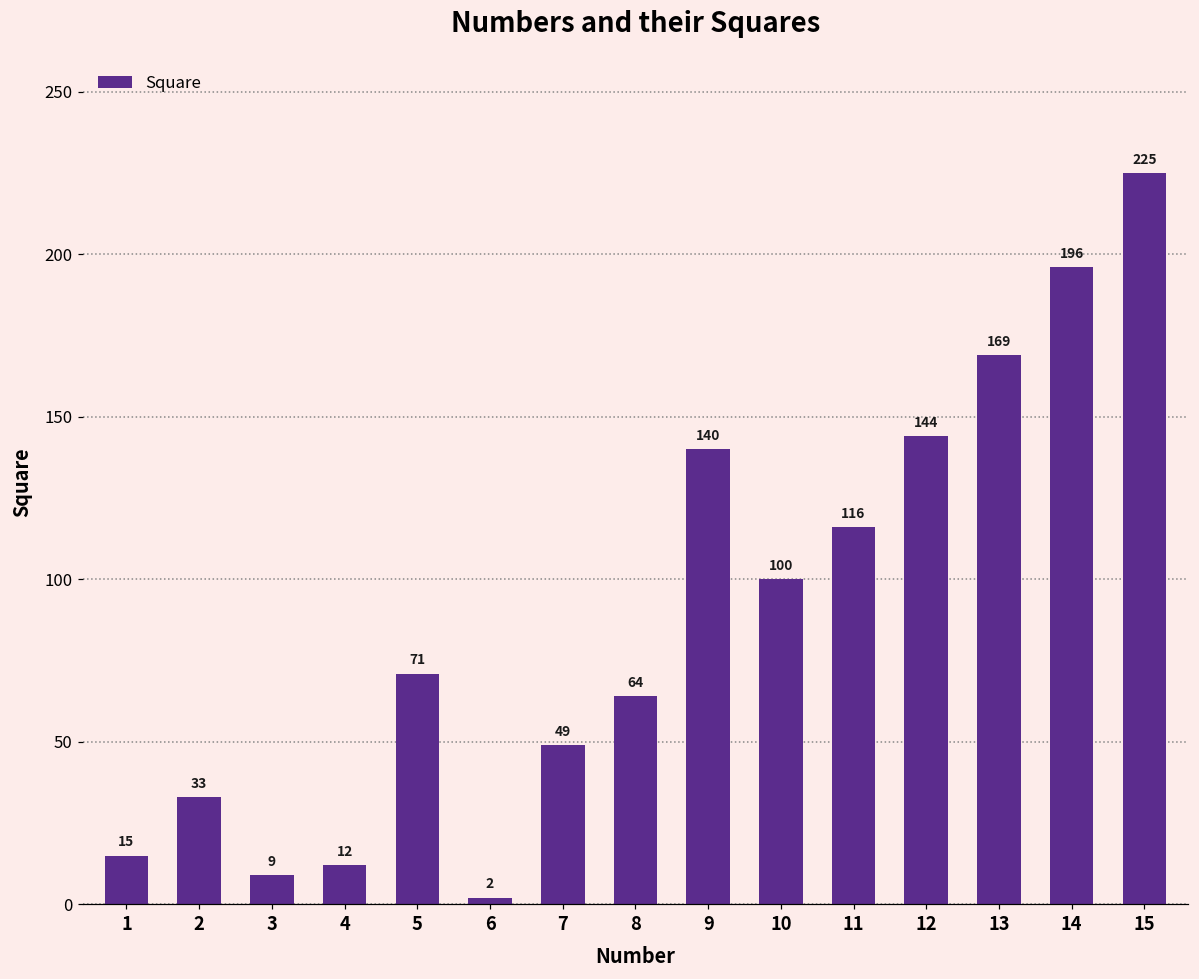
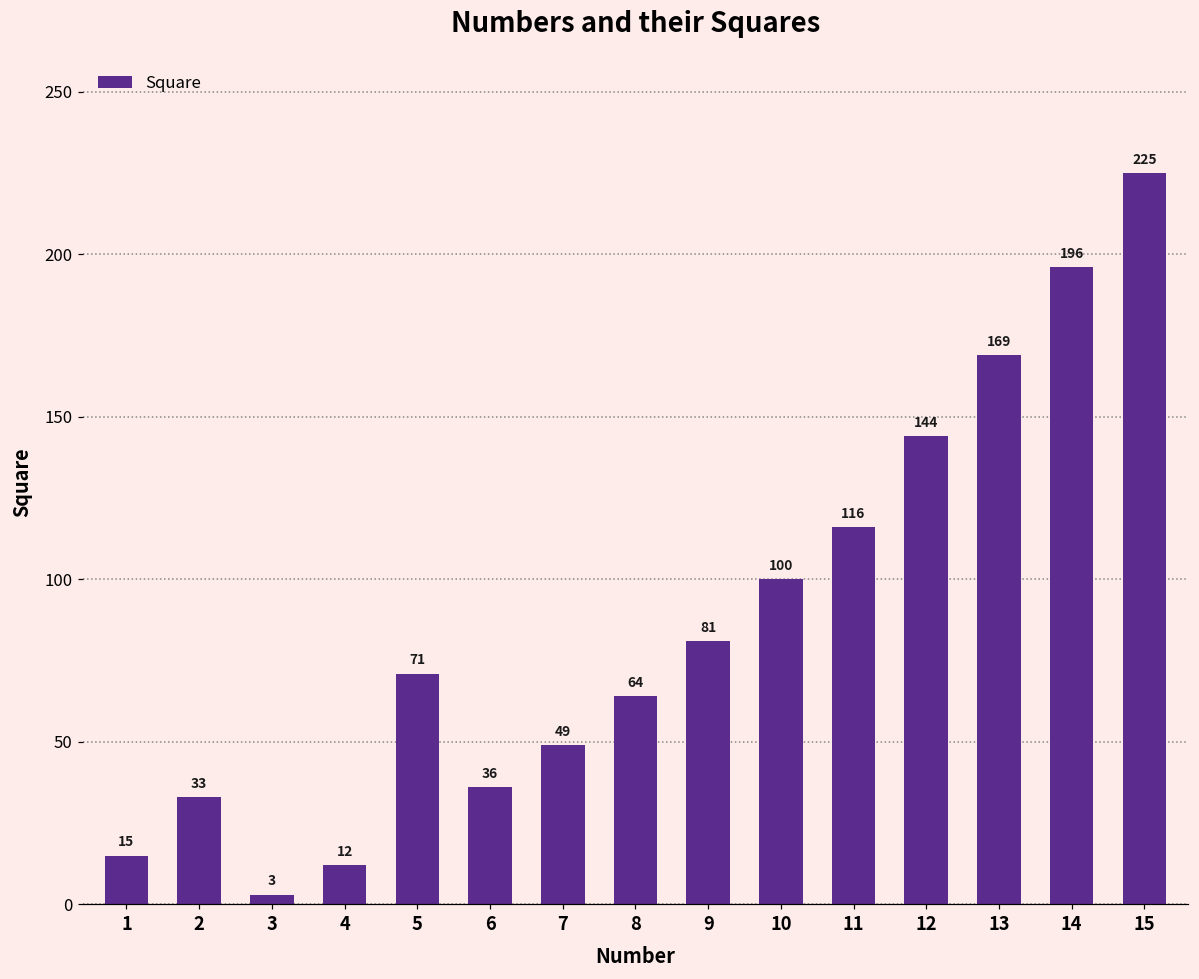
3: 9 -> 3
6: 2 -> 36
9: 140 -> 81
